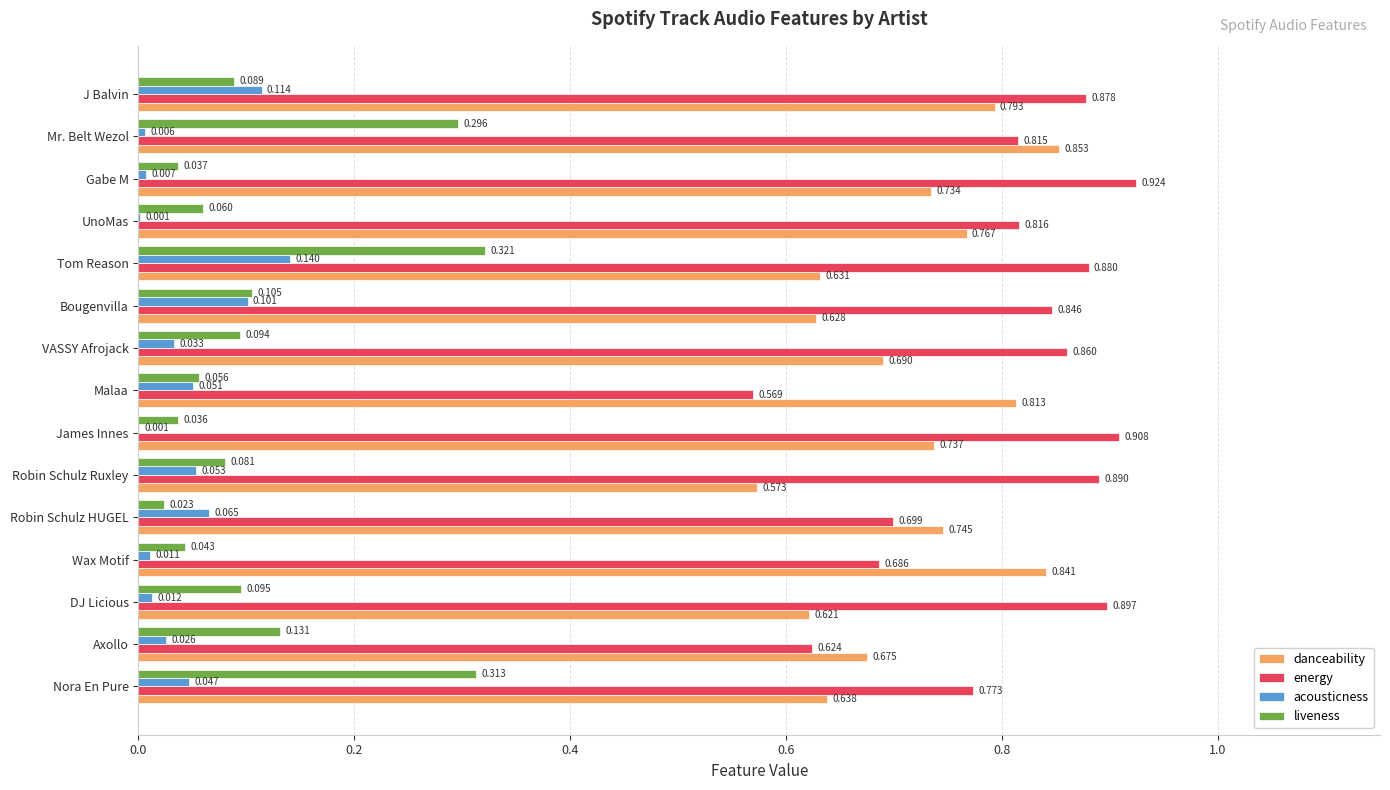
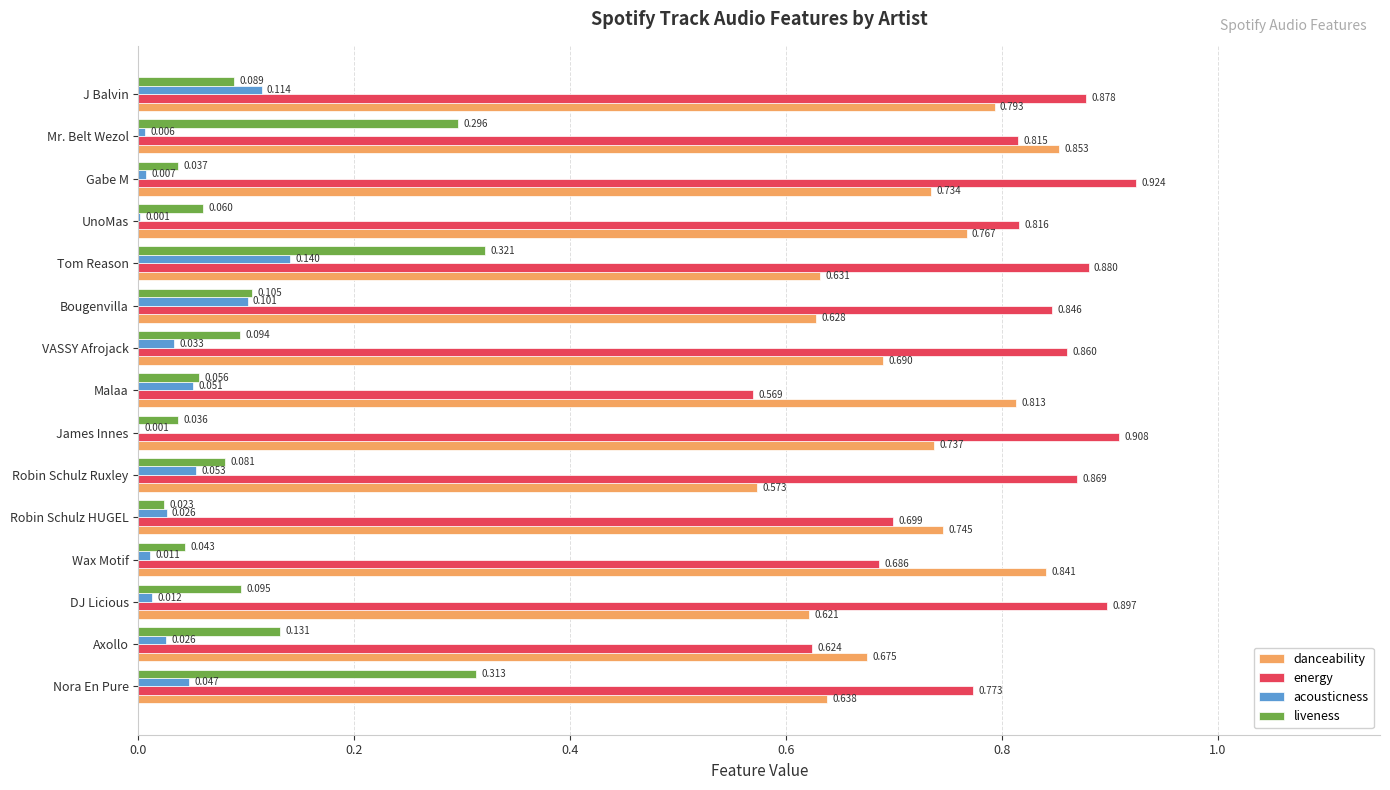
energy, Robin Schulz Ruxley: 0.890 -> 0.869
acousticness, Robin Schulz HUGEL: 0.065 -> 0.026
